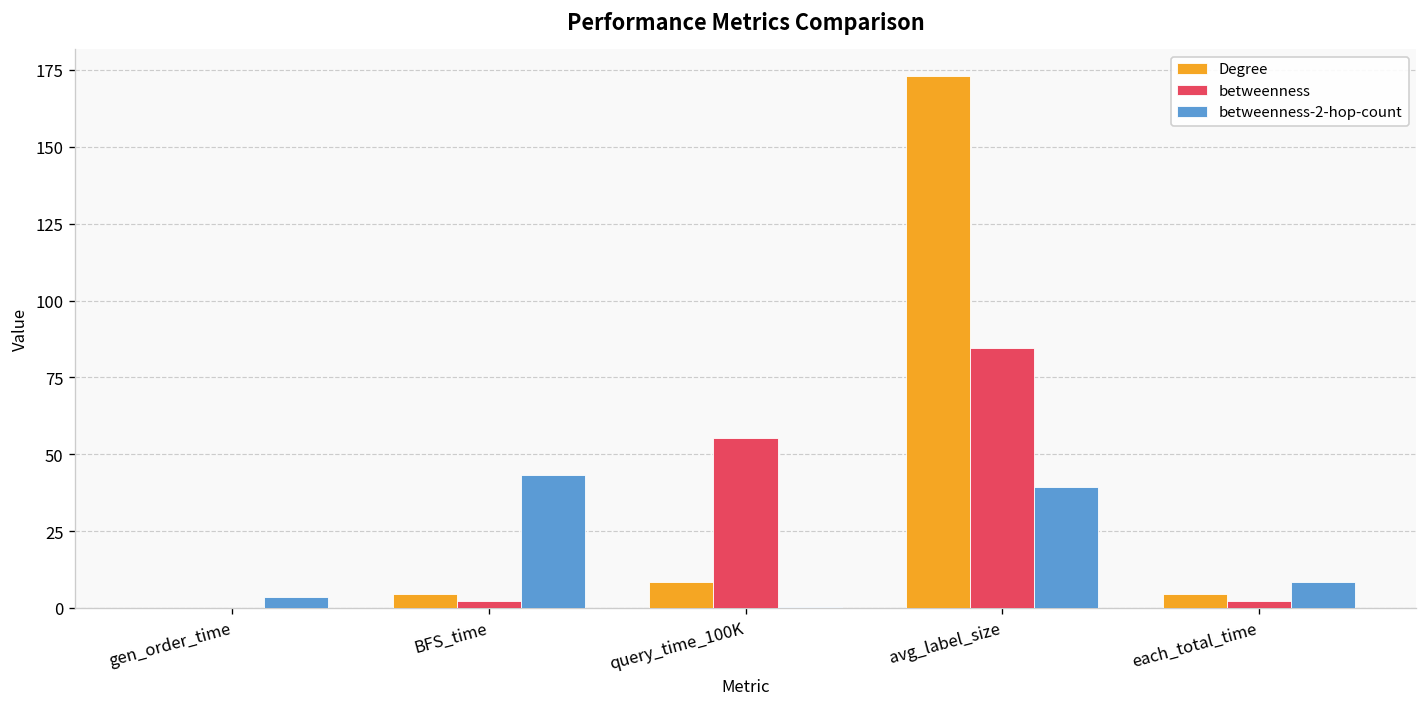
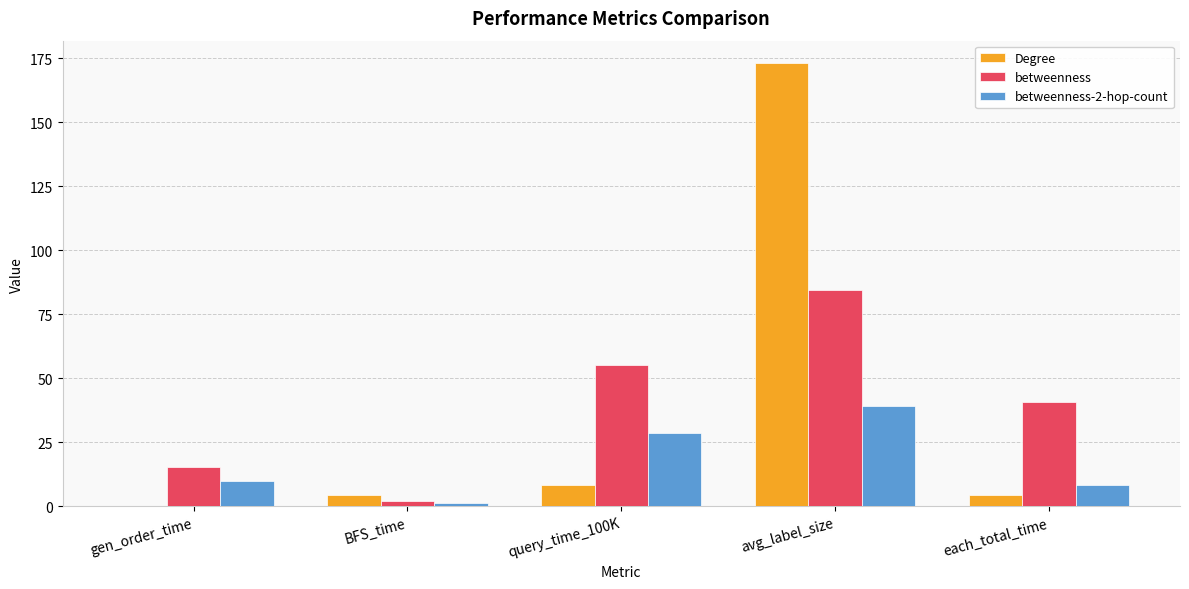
betweenness, gen_order_time: 0 -> 15
betweenness-2-hop-count, gen_order_time: 4 -> 10
betweenness-2-hop-count, BFS_time: 43 -> 1
betweenness-2-hop-count, query_time_100K: 0 -> 29
betweenness, each_total_time: 2 -> 41
